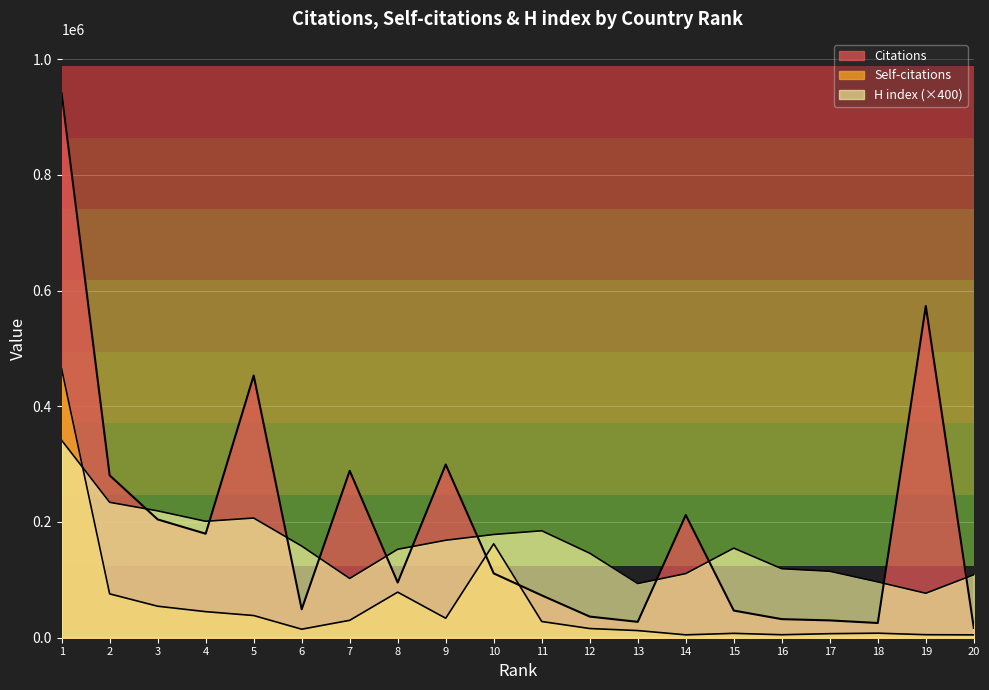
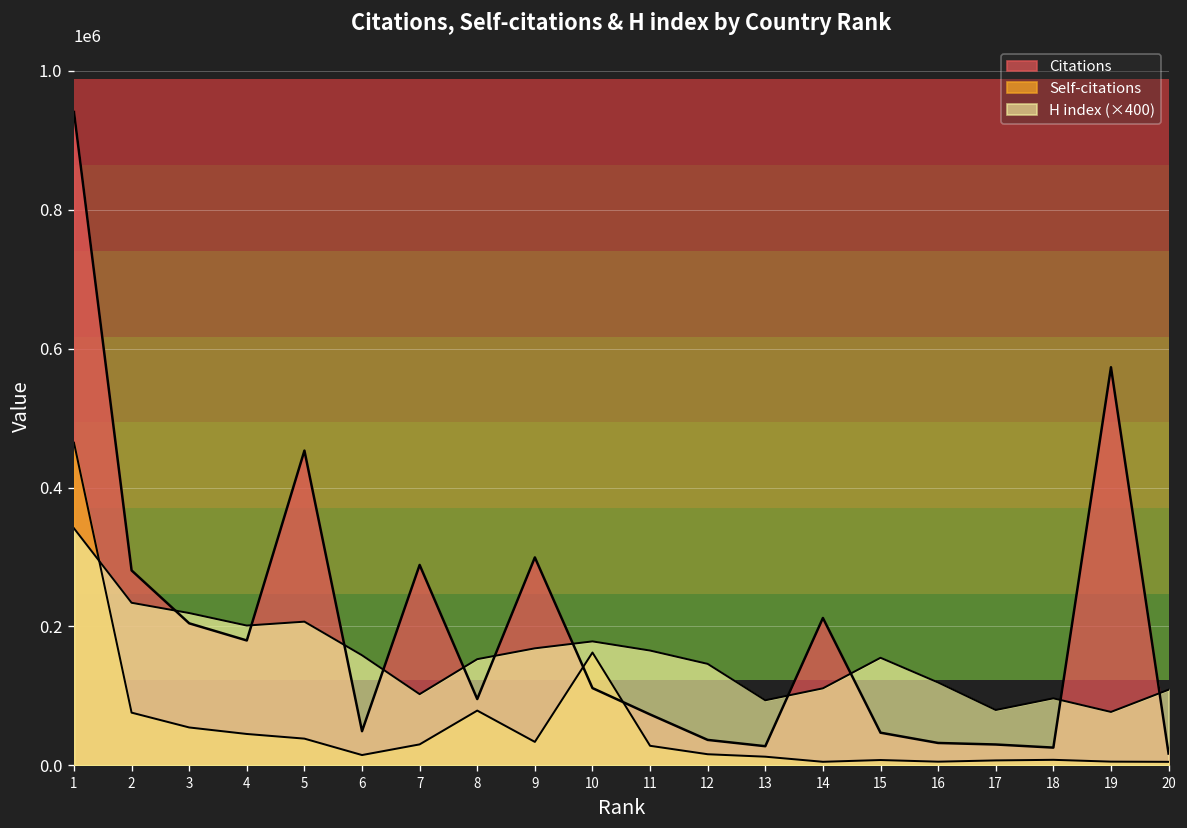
H index (×400), 11: 180000 -> 170000
H index (×400), 17: 110000 -> 80000
